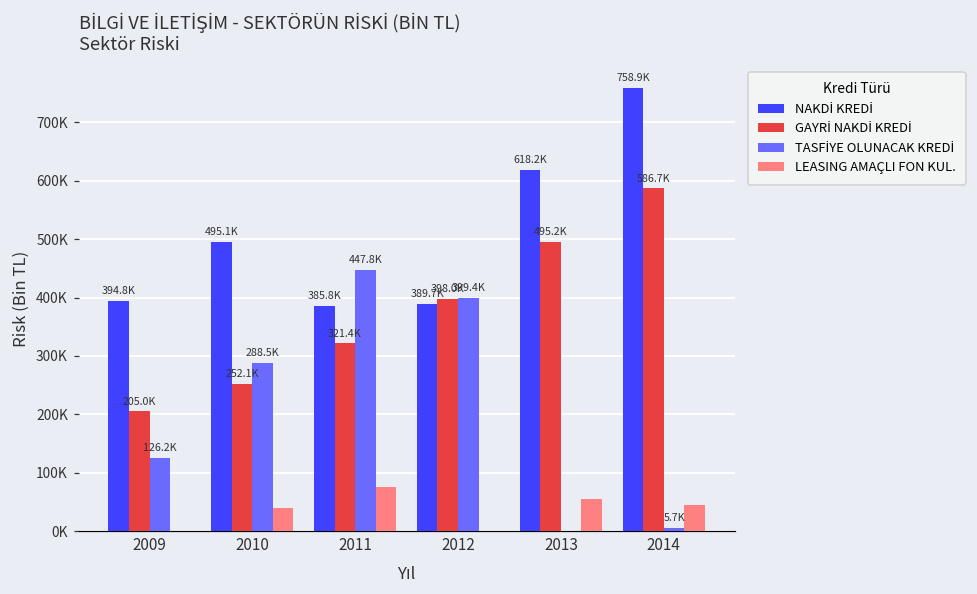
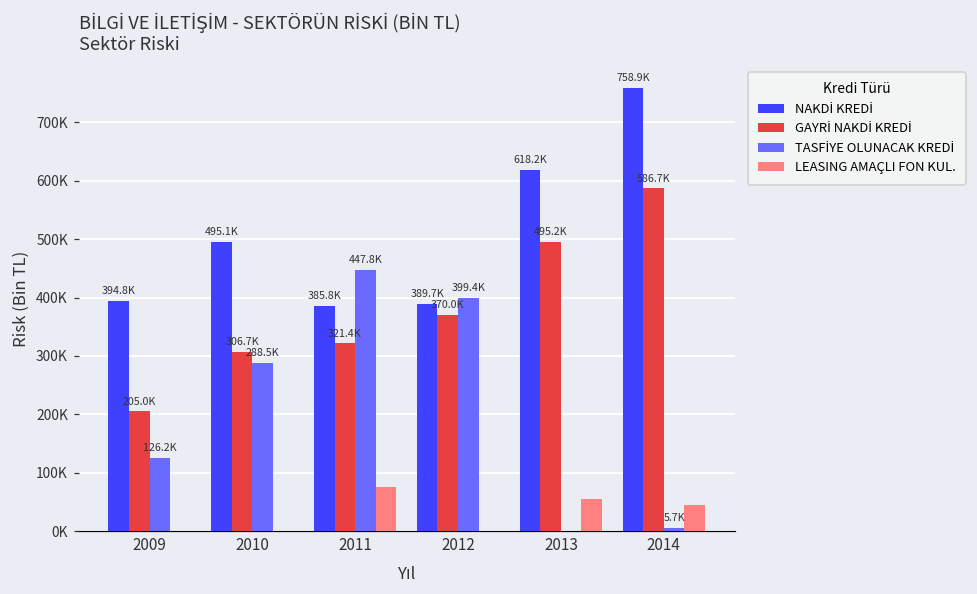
GAYRİ NAKDİ KREDİ, 2010: 252.1K -> 306.7K
LEASING AMAÇLI FON KUL., 2010: 40000 -> 0
GAYRİ NAKDİ KREDİ, 2012: 398.0K -> 370.0K
